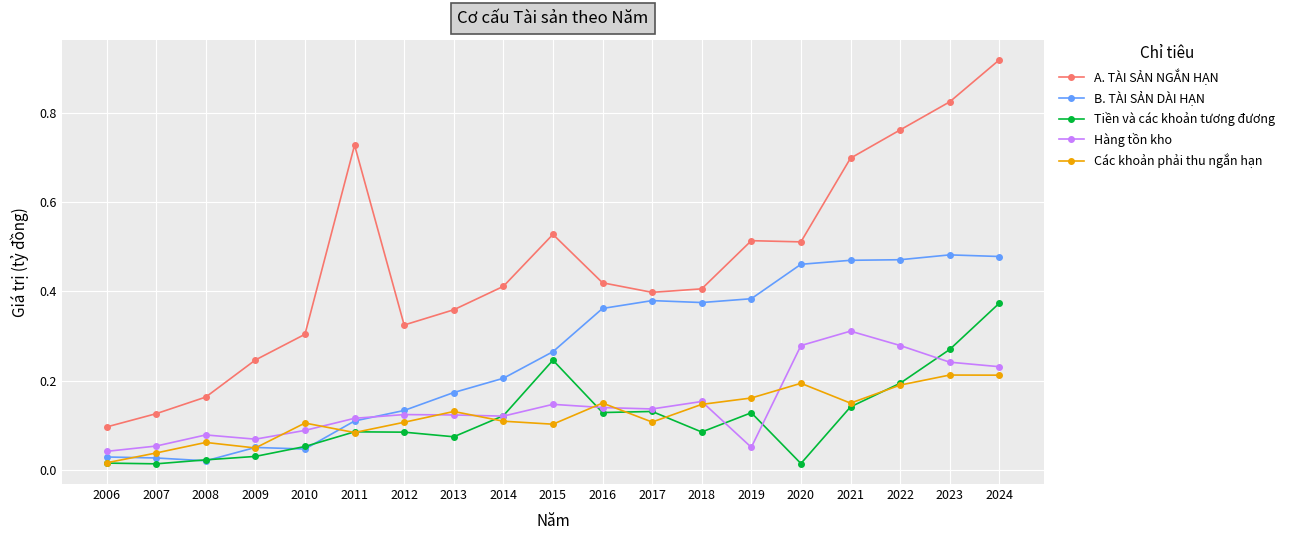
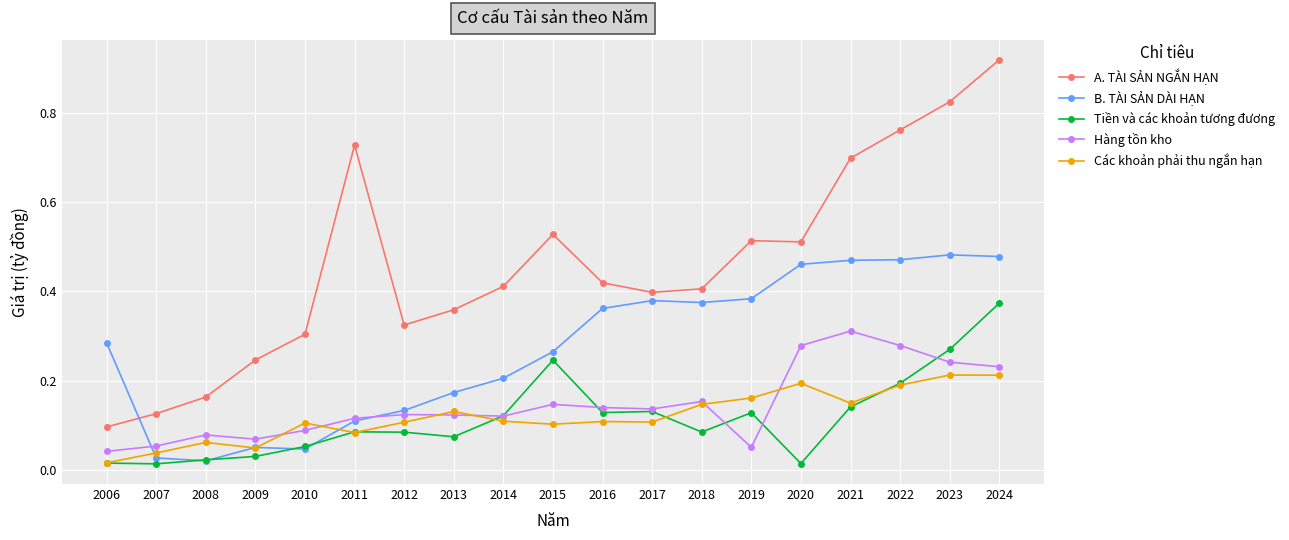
B. TÀI SẢN DÀI HẠN, 2006: 0.03 -> 0.28
Các khoản phải thu ngắn hạn, 2016: 0.15 -> 0.11
